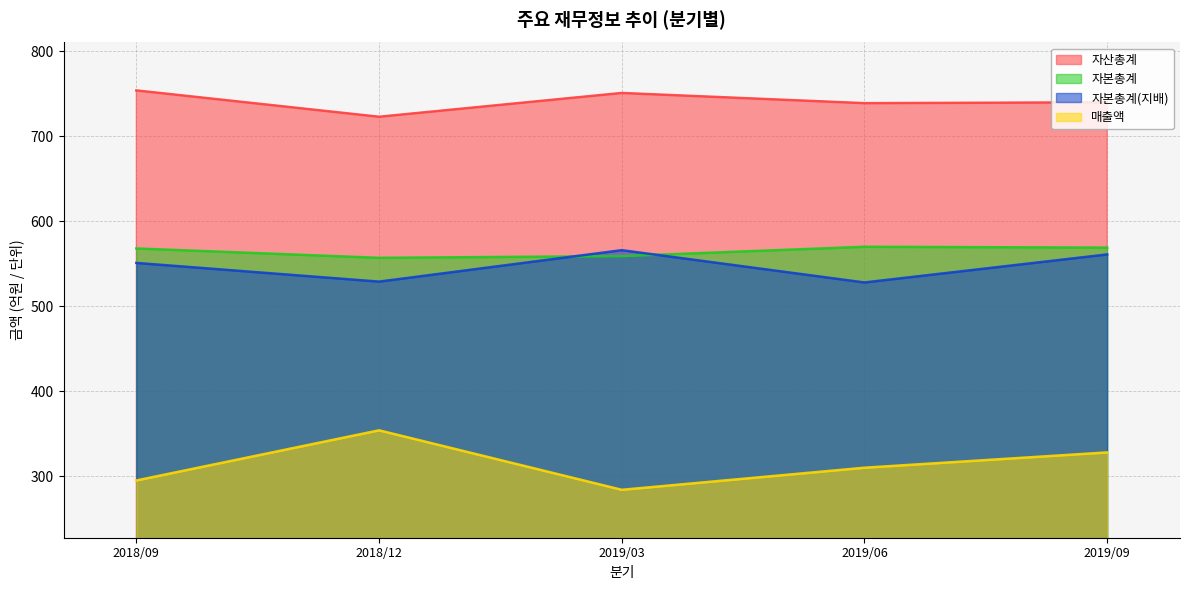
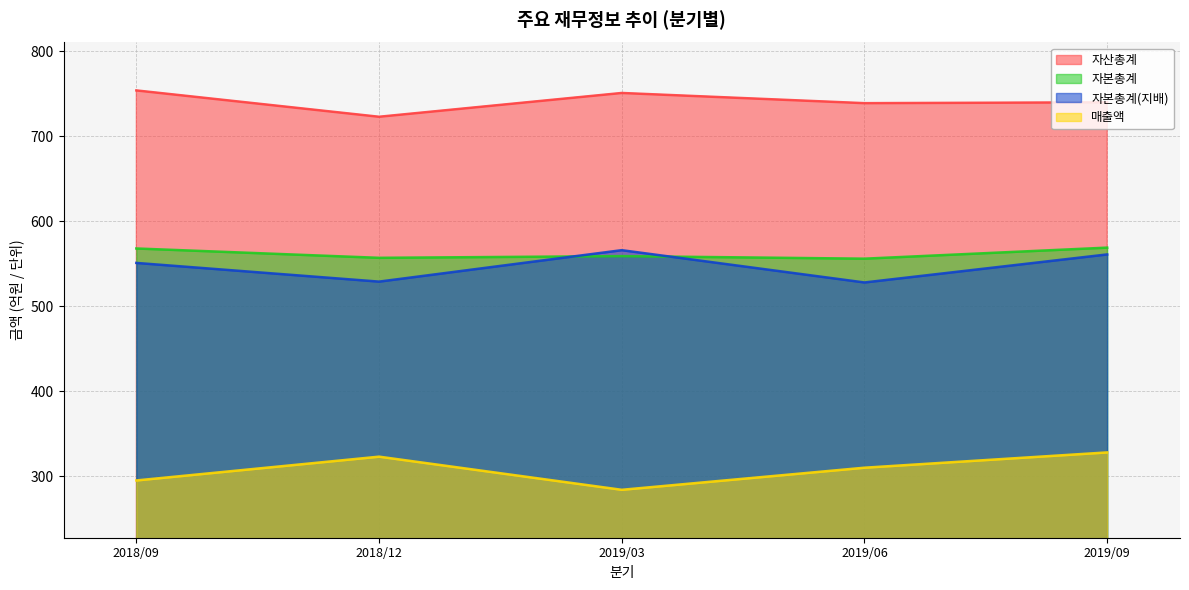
매출액, 2018/12: 350 -> 320
자본총계, 2019/06: 570 -> 560
